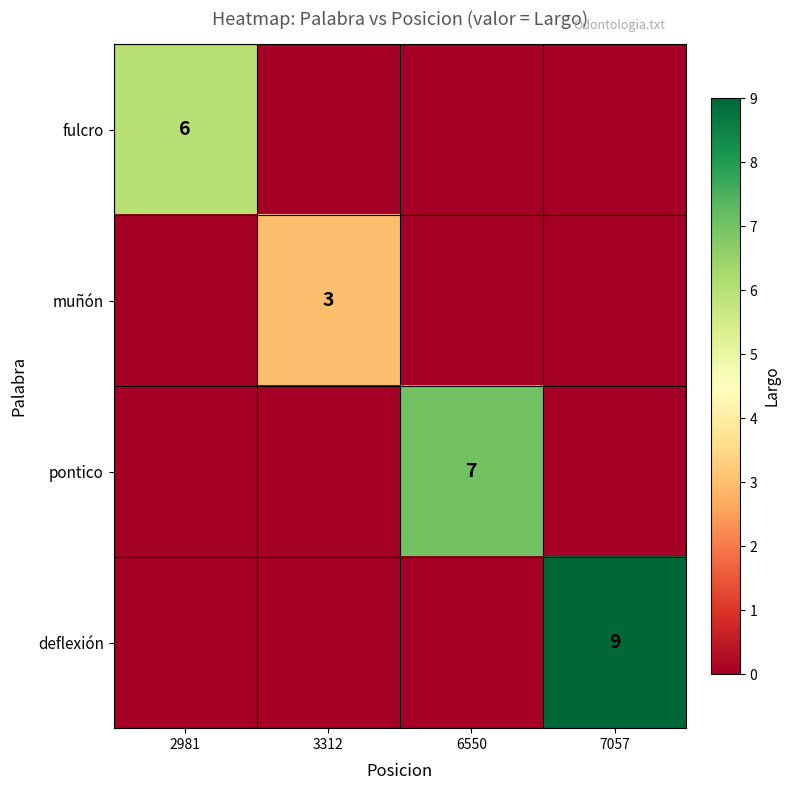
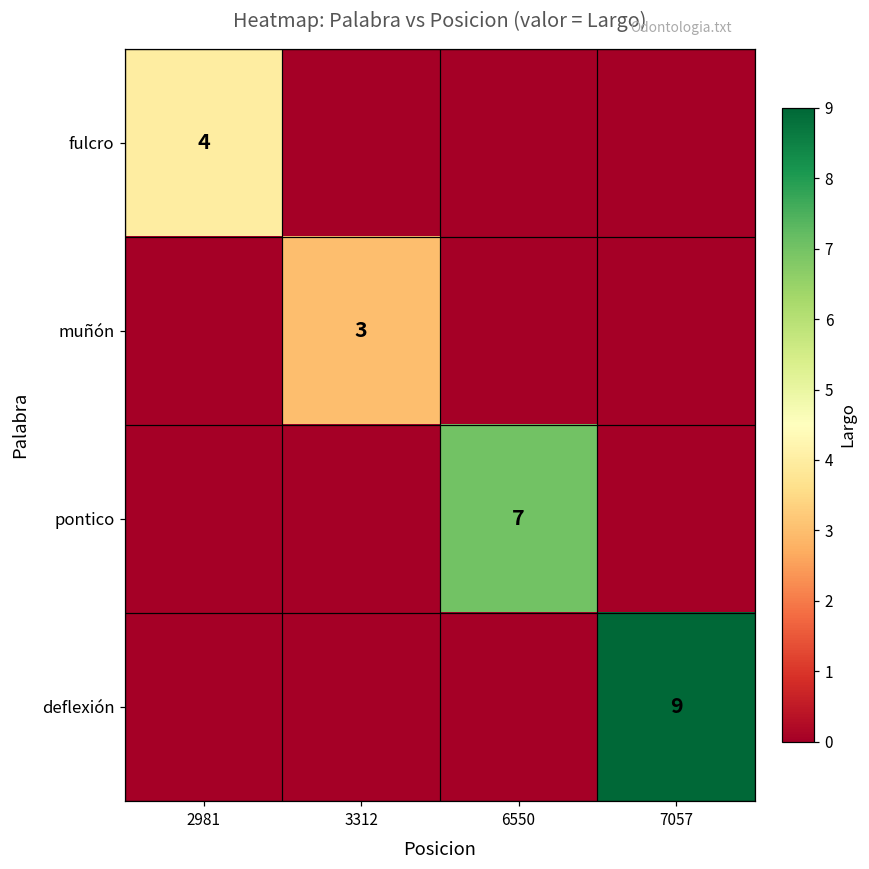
fulcro, 2981: 6 -> 4
